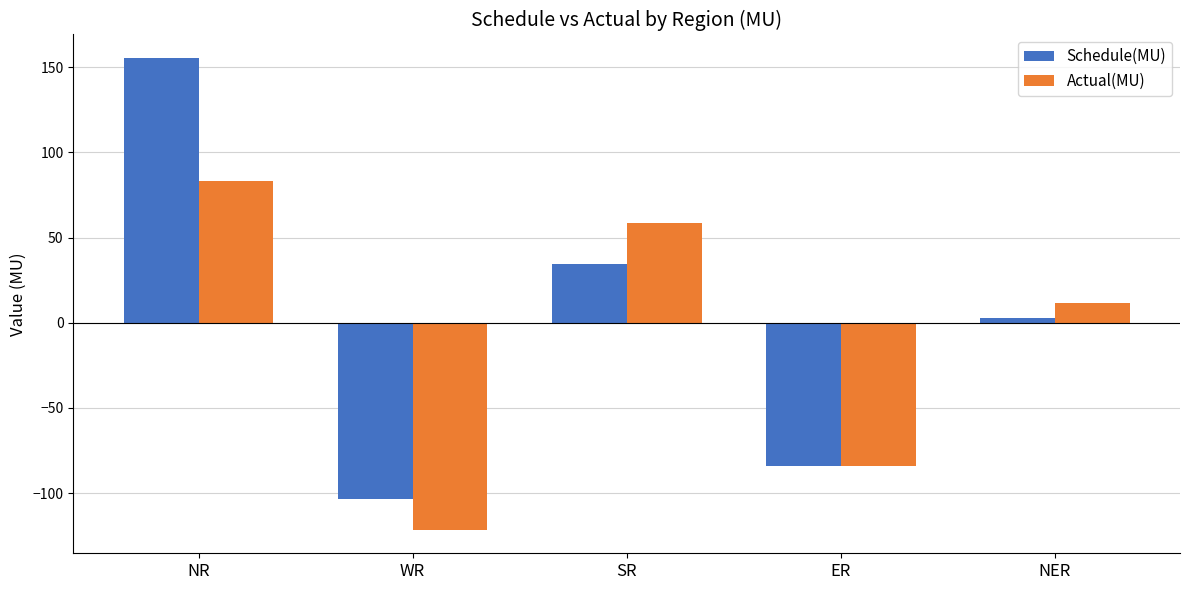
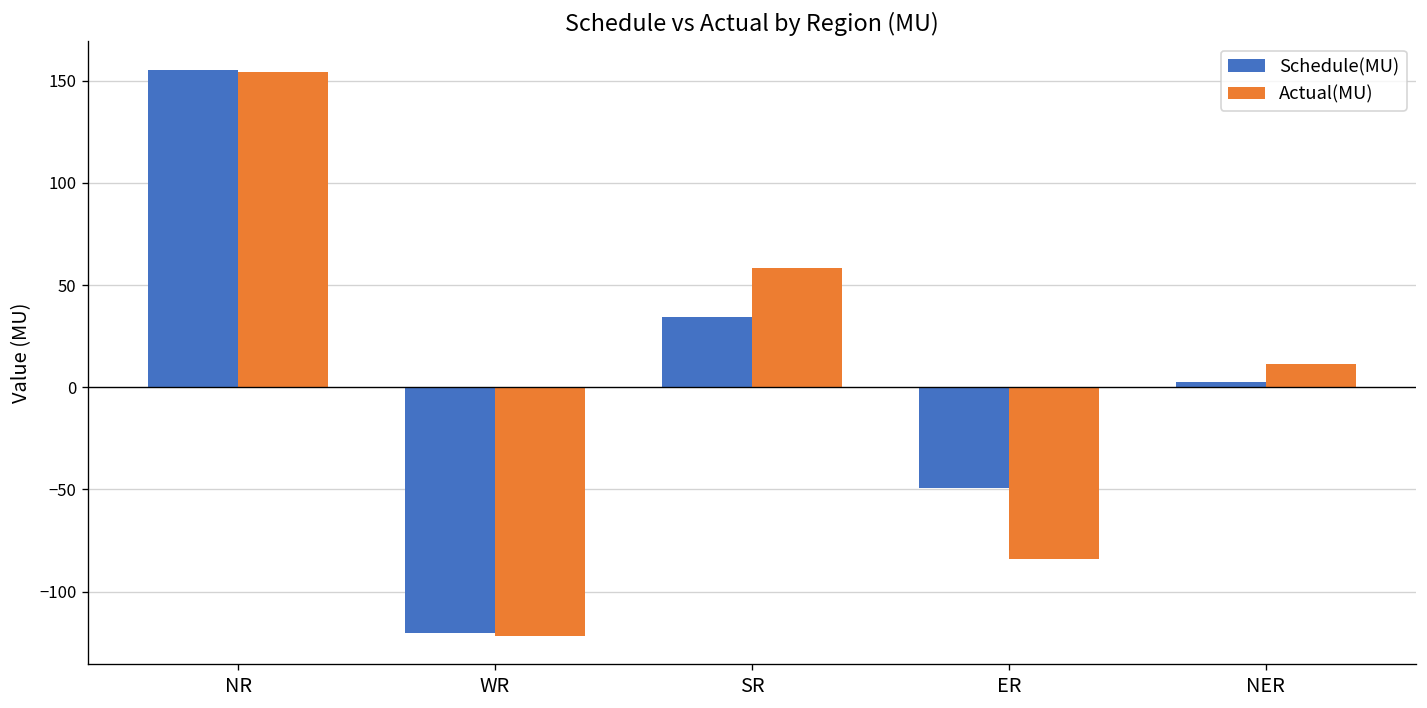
Actual(MU), NR: 83 -> 154
Schedule(MU), WR: -104 -> -120
Schedule(MU), ER: -84 -> -49
